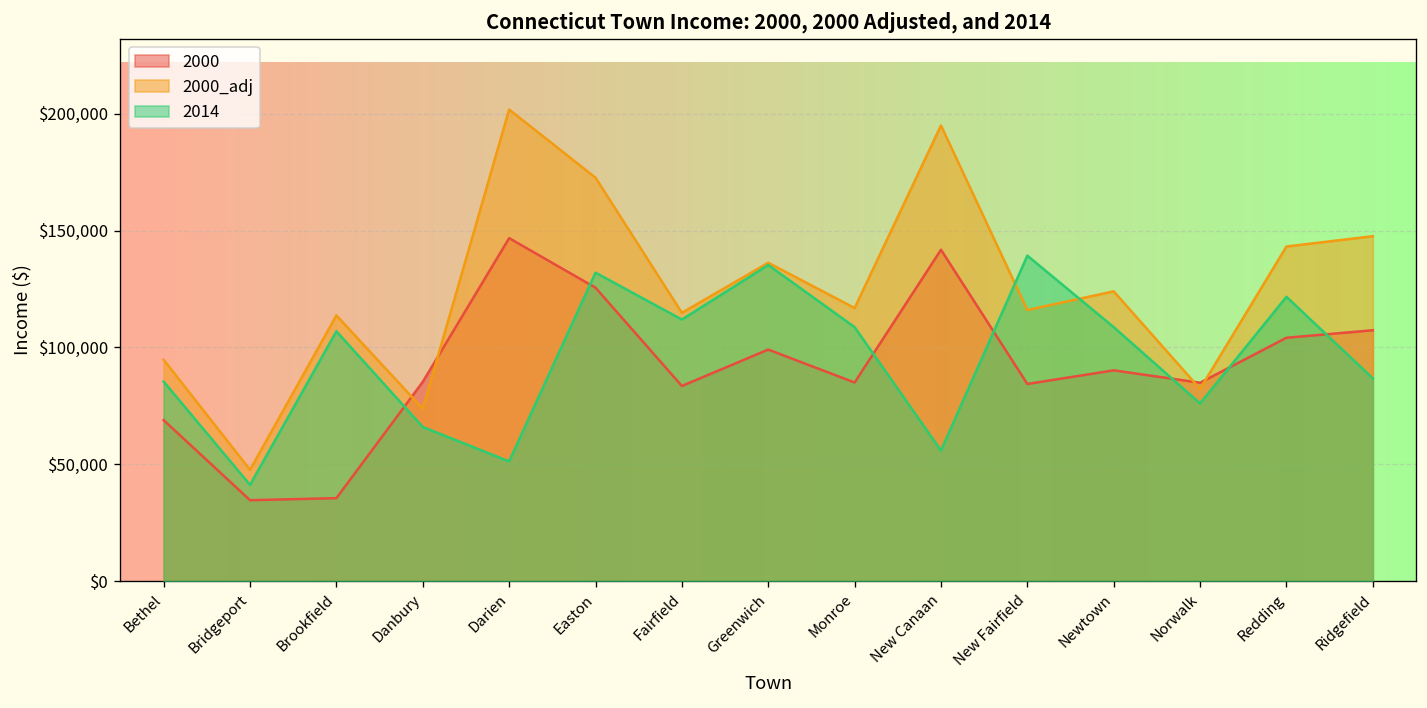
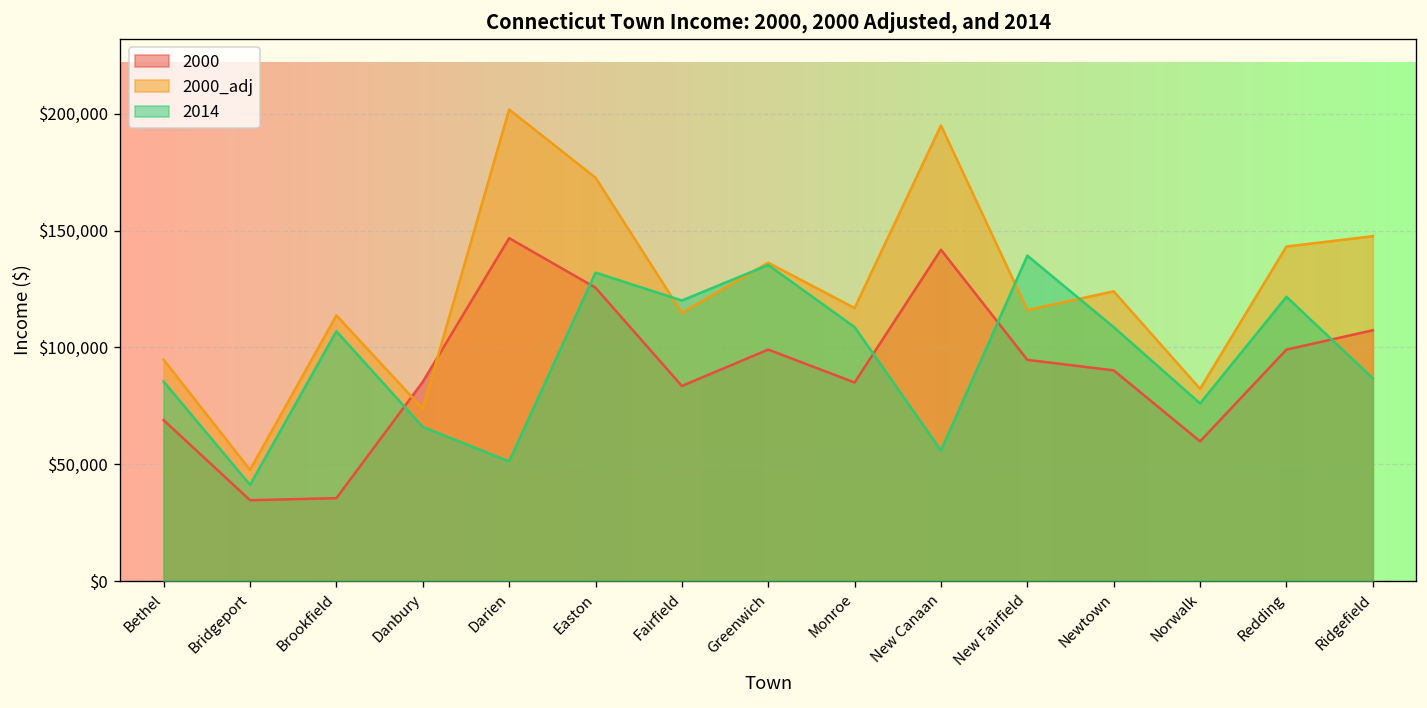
2014, Fairfield: $112,000 -> $120,000
2000, New Fairfield: $84,000 -> $95,000
2000, Norwalk: $85,000 -> $60,000
2000, Redding: $104,000 -> $99,000
